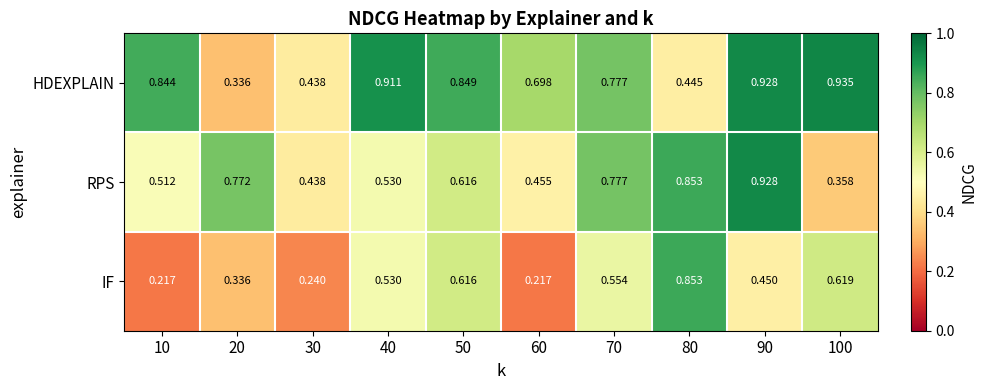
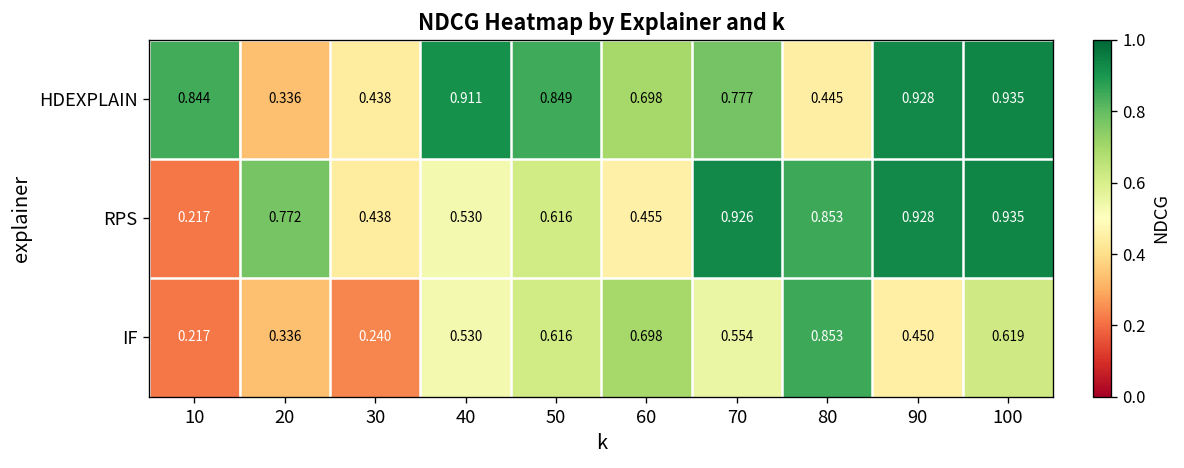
RPS, 10: 0.512 -> 0.217
RPS, 70: 0.777 -> 0.926
RPS, 100: 0.358 -> 0.935
IF, 60: 0.217 -> 0.698
